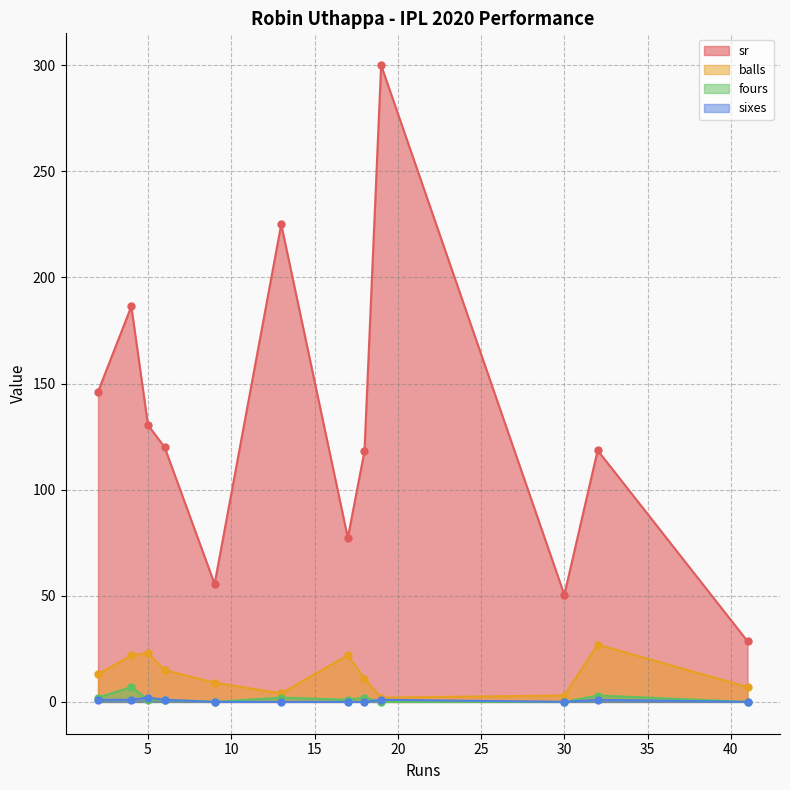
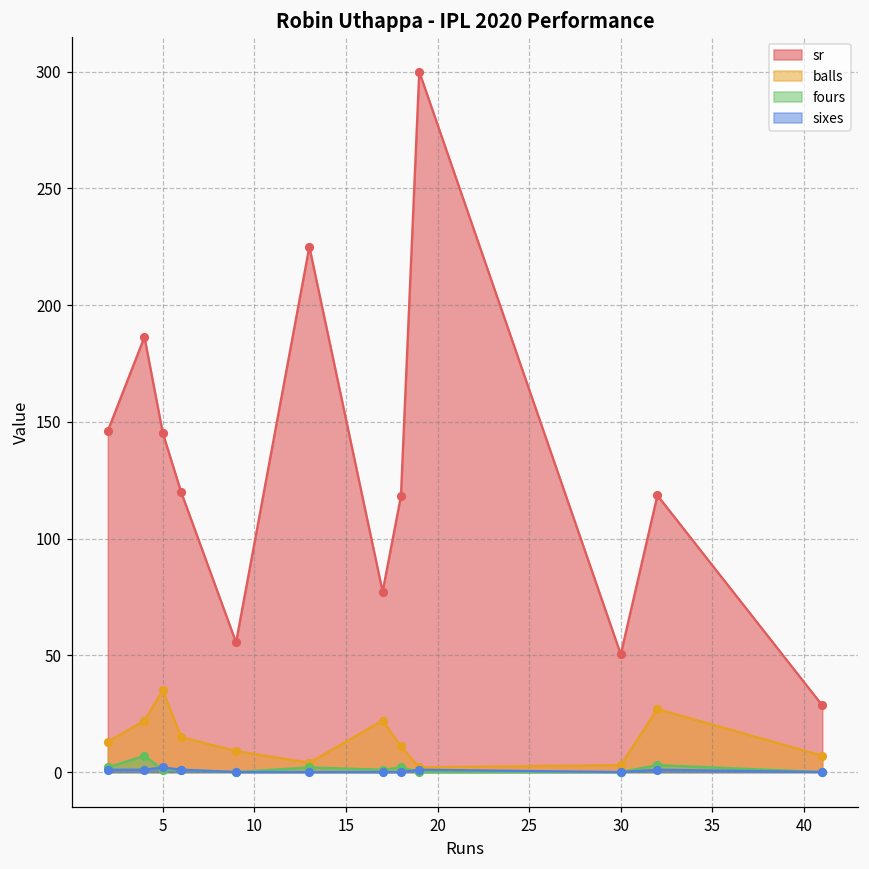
sr, 5: 130 -> 145
balls, 5: 23 -> 35
